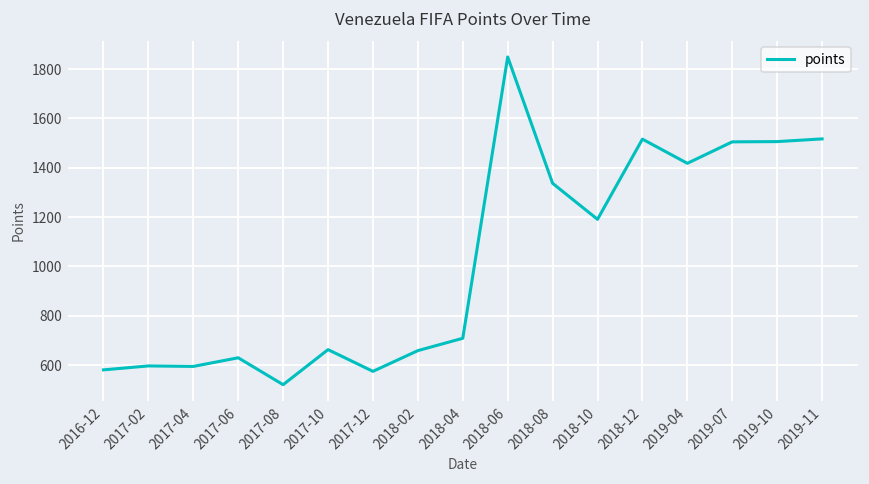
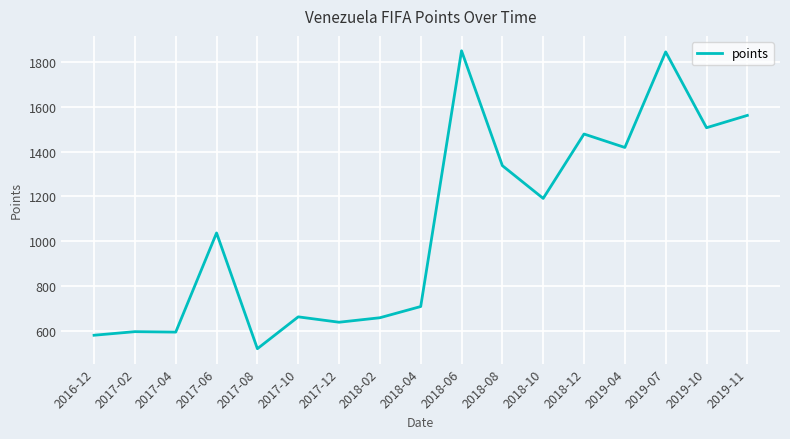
2017-06: 630 -> 1040
2017-12: 580 -> 640
2018-12: 1520 -> 1480
2019-07: 1510 -> 1840
2019-11: 1520 -> 1560
